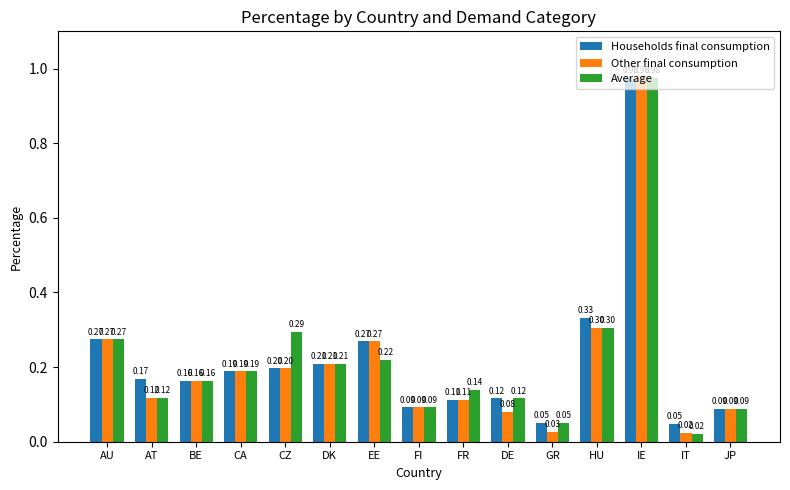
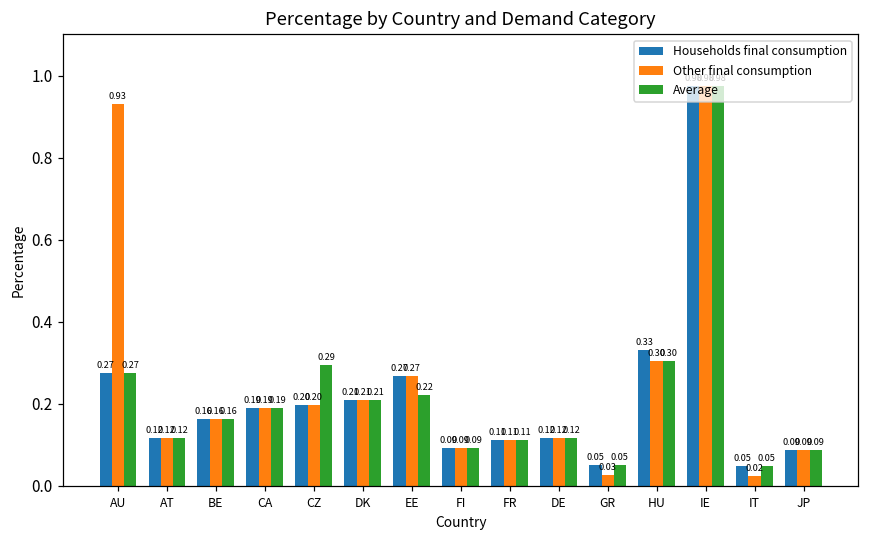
Other final consumption, AU: 0.27 -> 0.93
Households final consumption, AT: 0.17 -> 0.12
Average, FR: 0.14 -> 0.11
Other final consumption, DE: 0.08 -> 0.12
Average, IT: 0.02 -> 0.05
